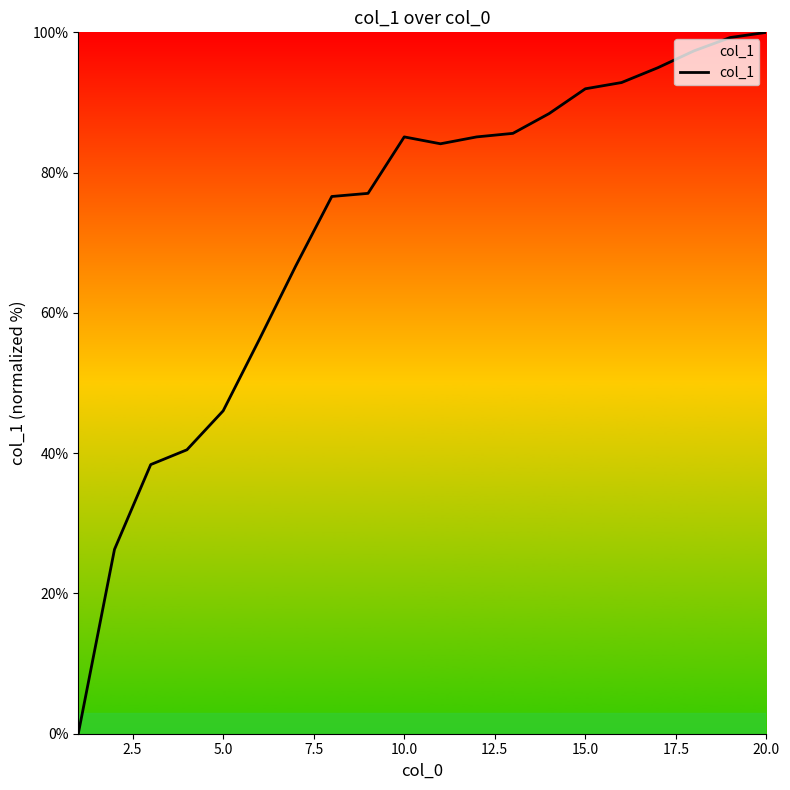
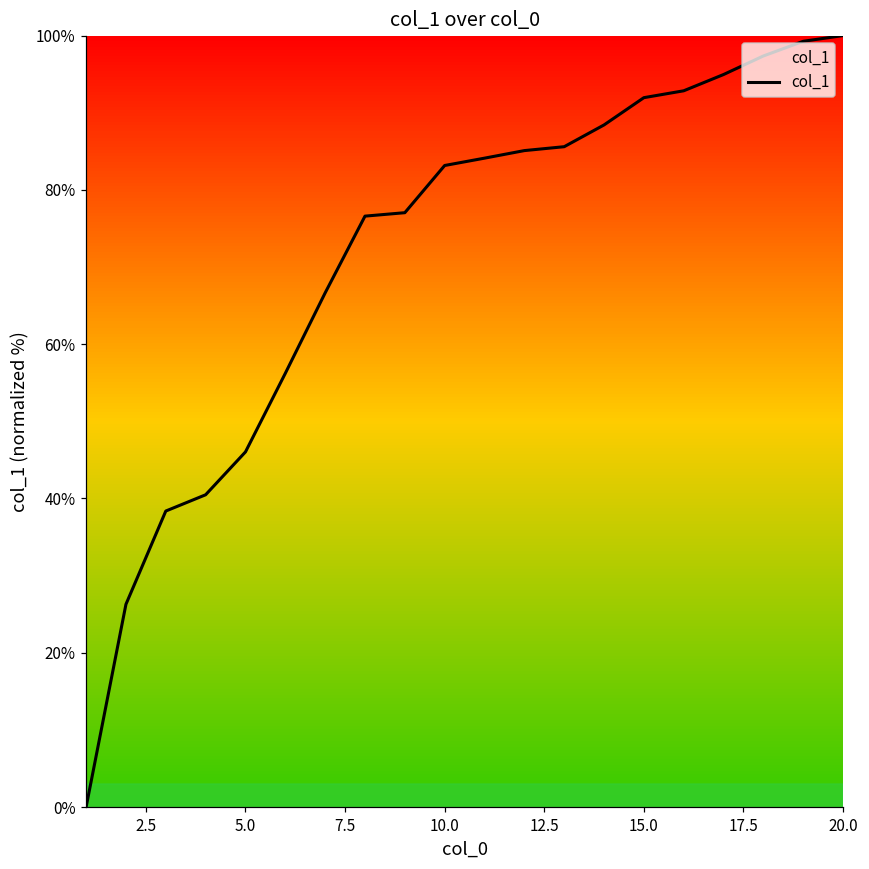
10.0: 85% -> 83%
